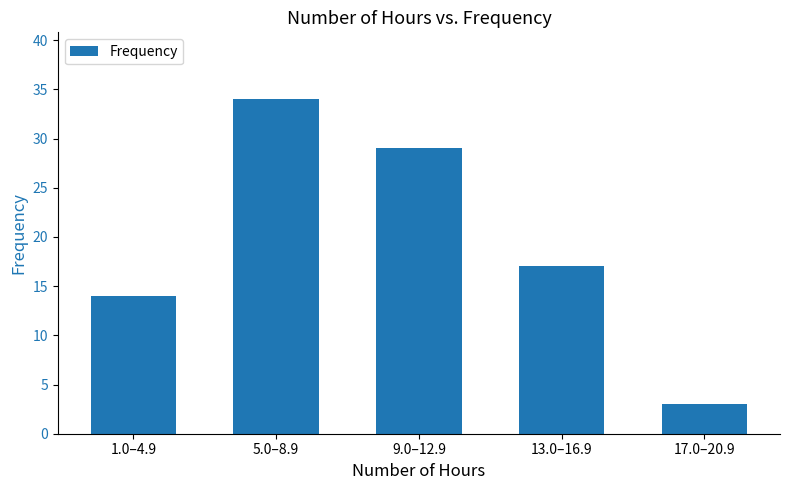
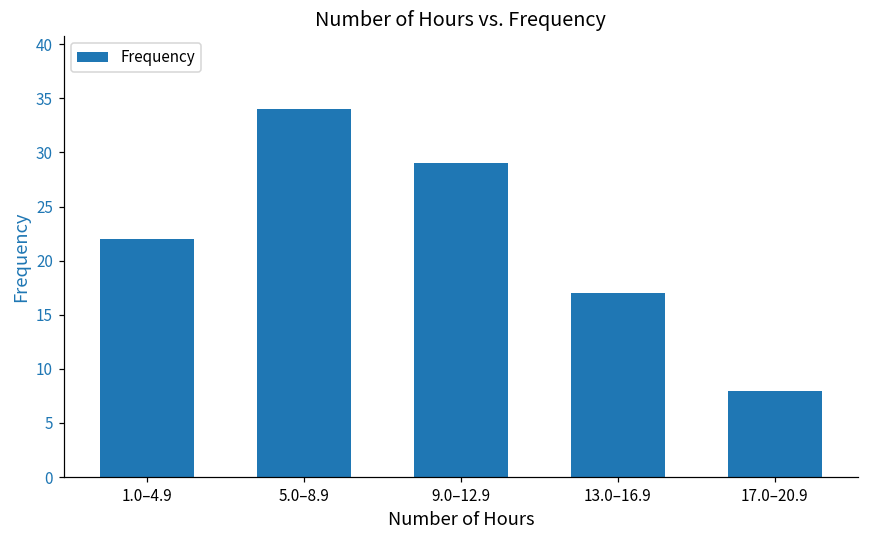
1.0–4.9: 14 -> 22
17.0–20.9: 3 -> 8
